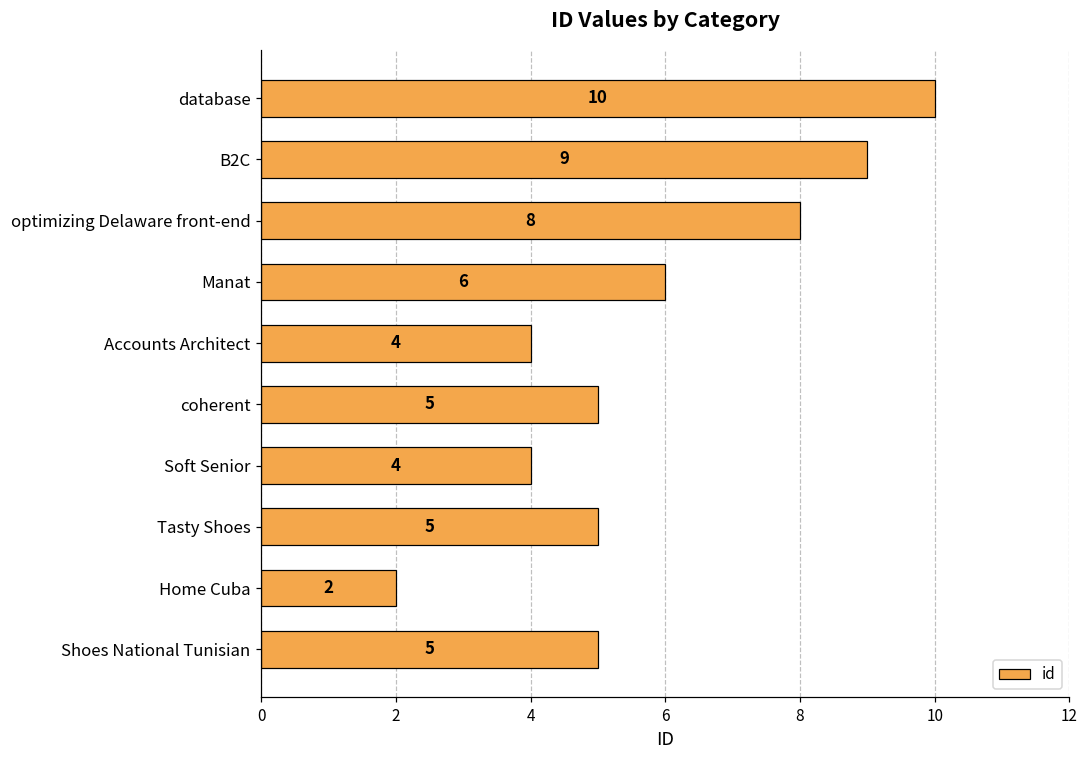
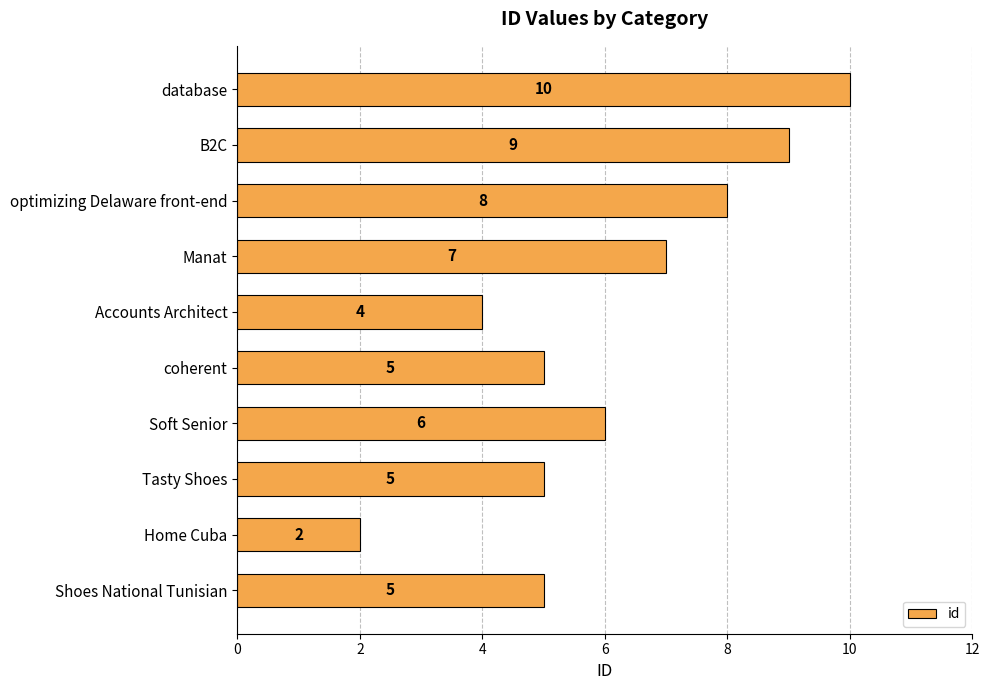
Manat: 6 -> 7
Soft Senior: 4 -> 6
